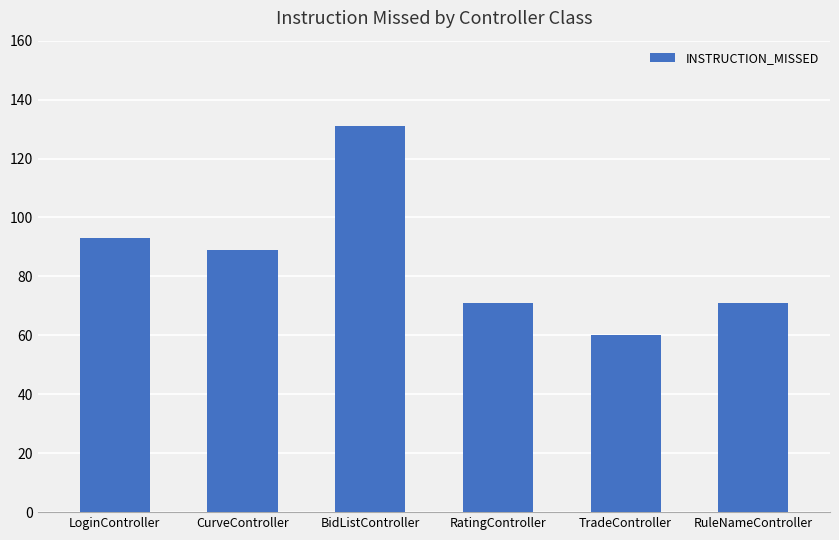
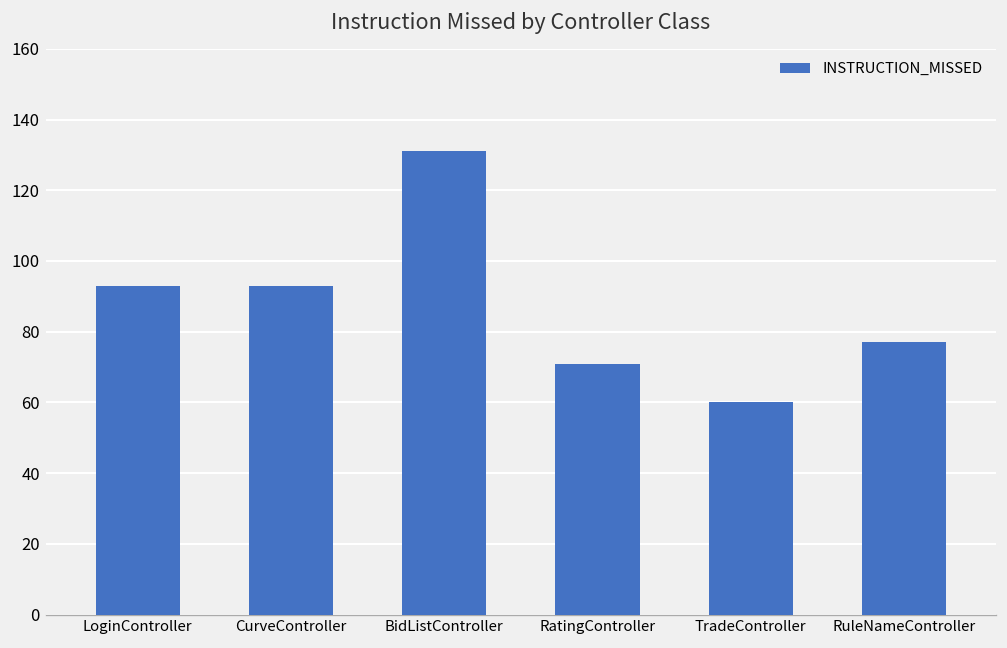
CurveController: 89 -> 93
RuleNameController: 71 -> 77
